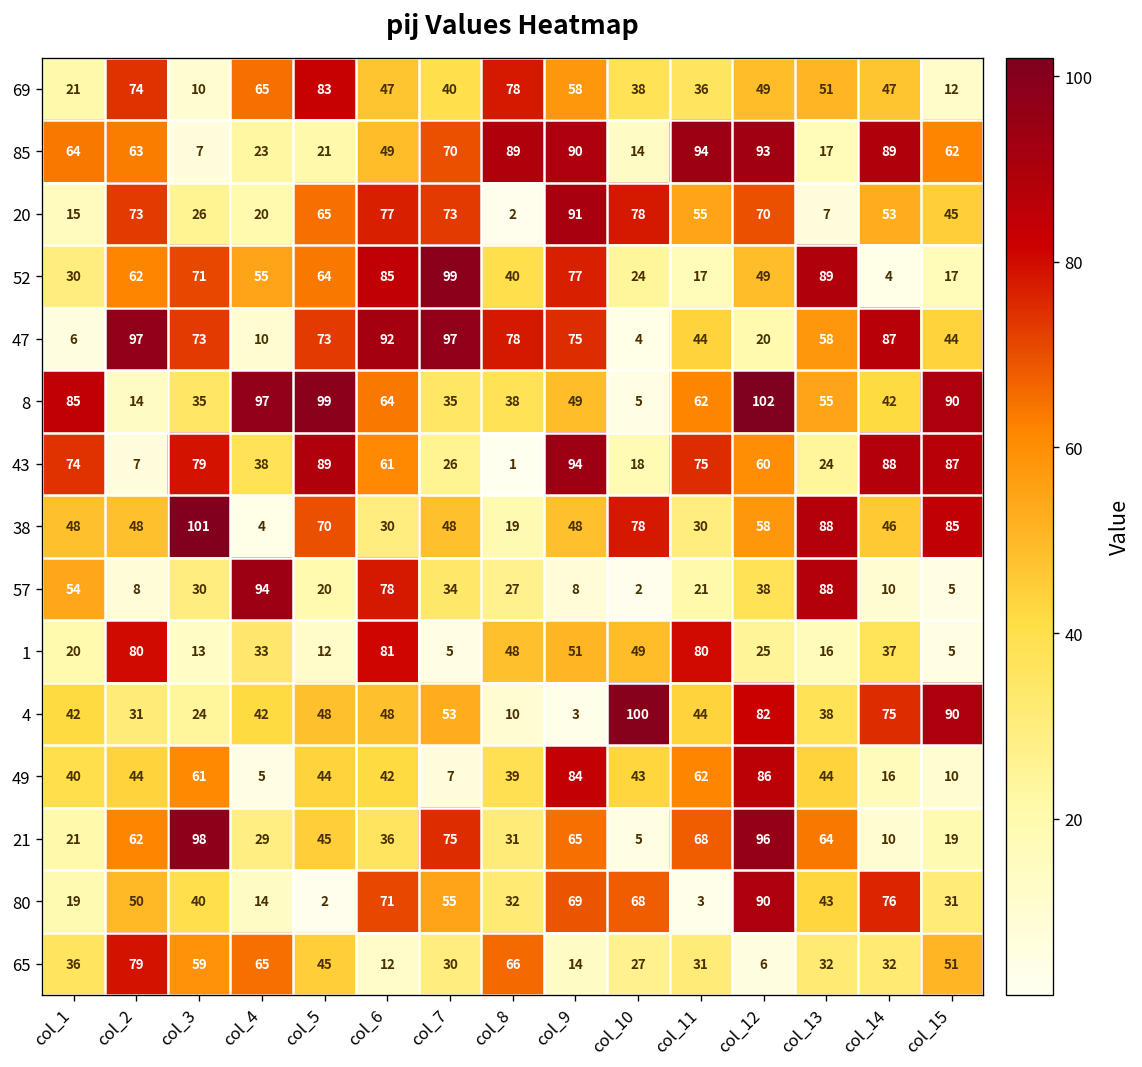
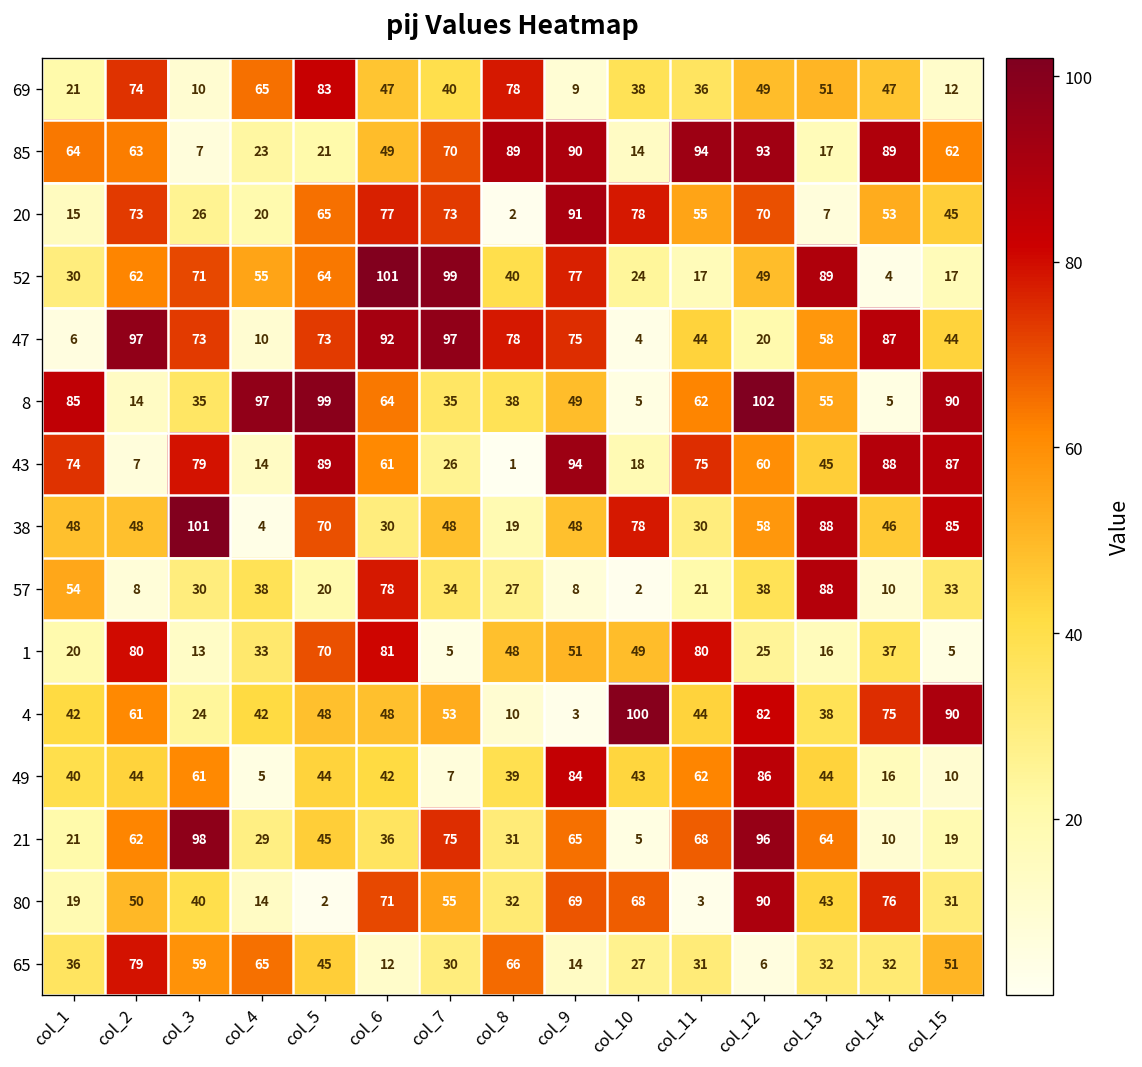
69, col_9: 58 -> 9
52, col_6: 85 -> 101
8, col_14: 42 -> 5
43, col_4: 38 -> 14
43, col_13: 24 -> 45
57, col_4: 94 -> 38
57, col_15: 5 -> 33
1, col_5: 12 -> 70
4, col_2: 31 -> 61
